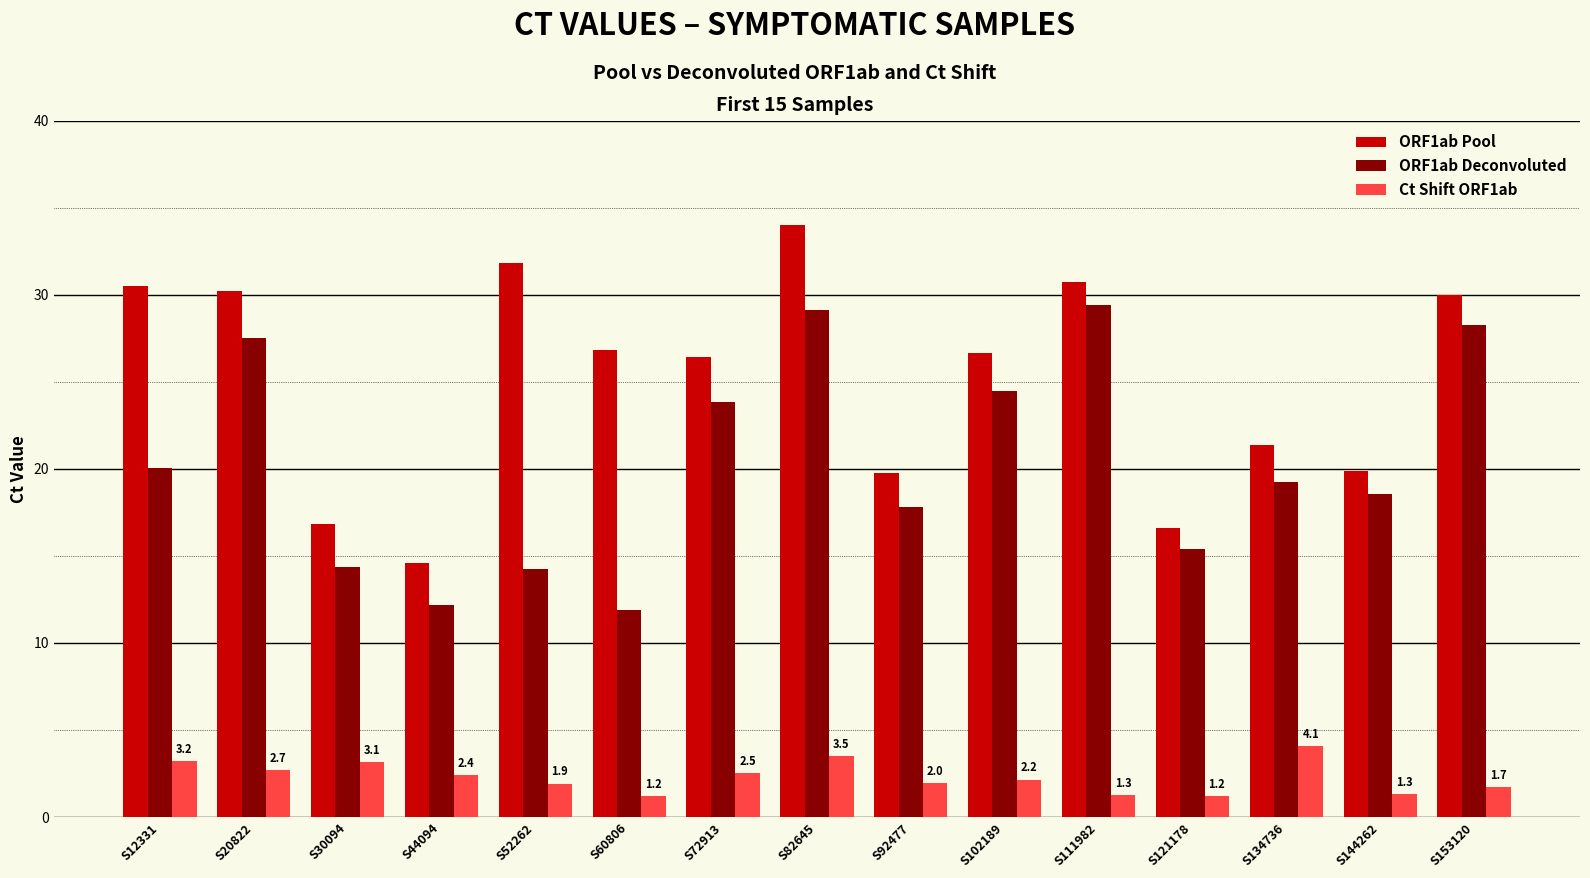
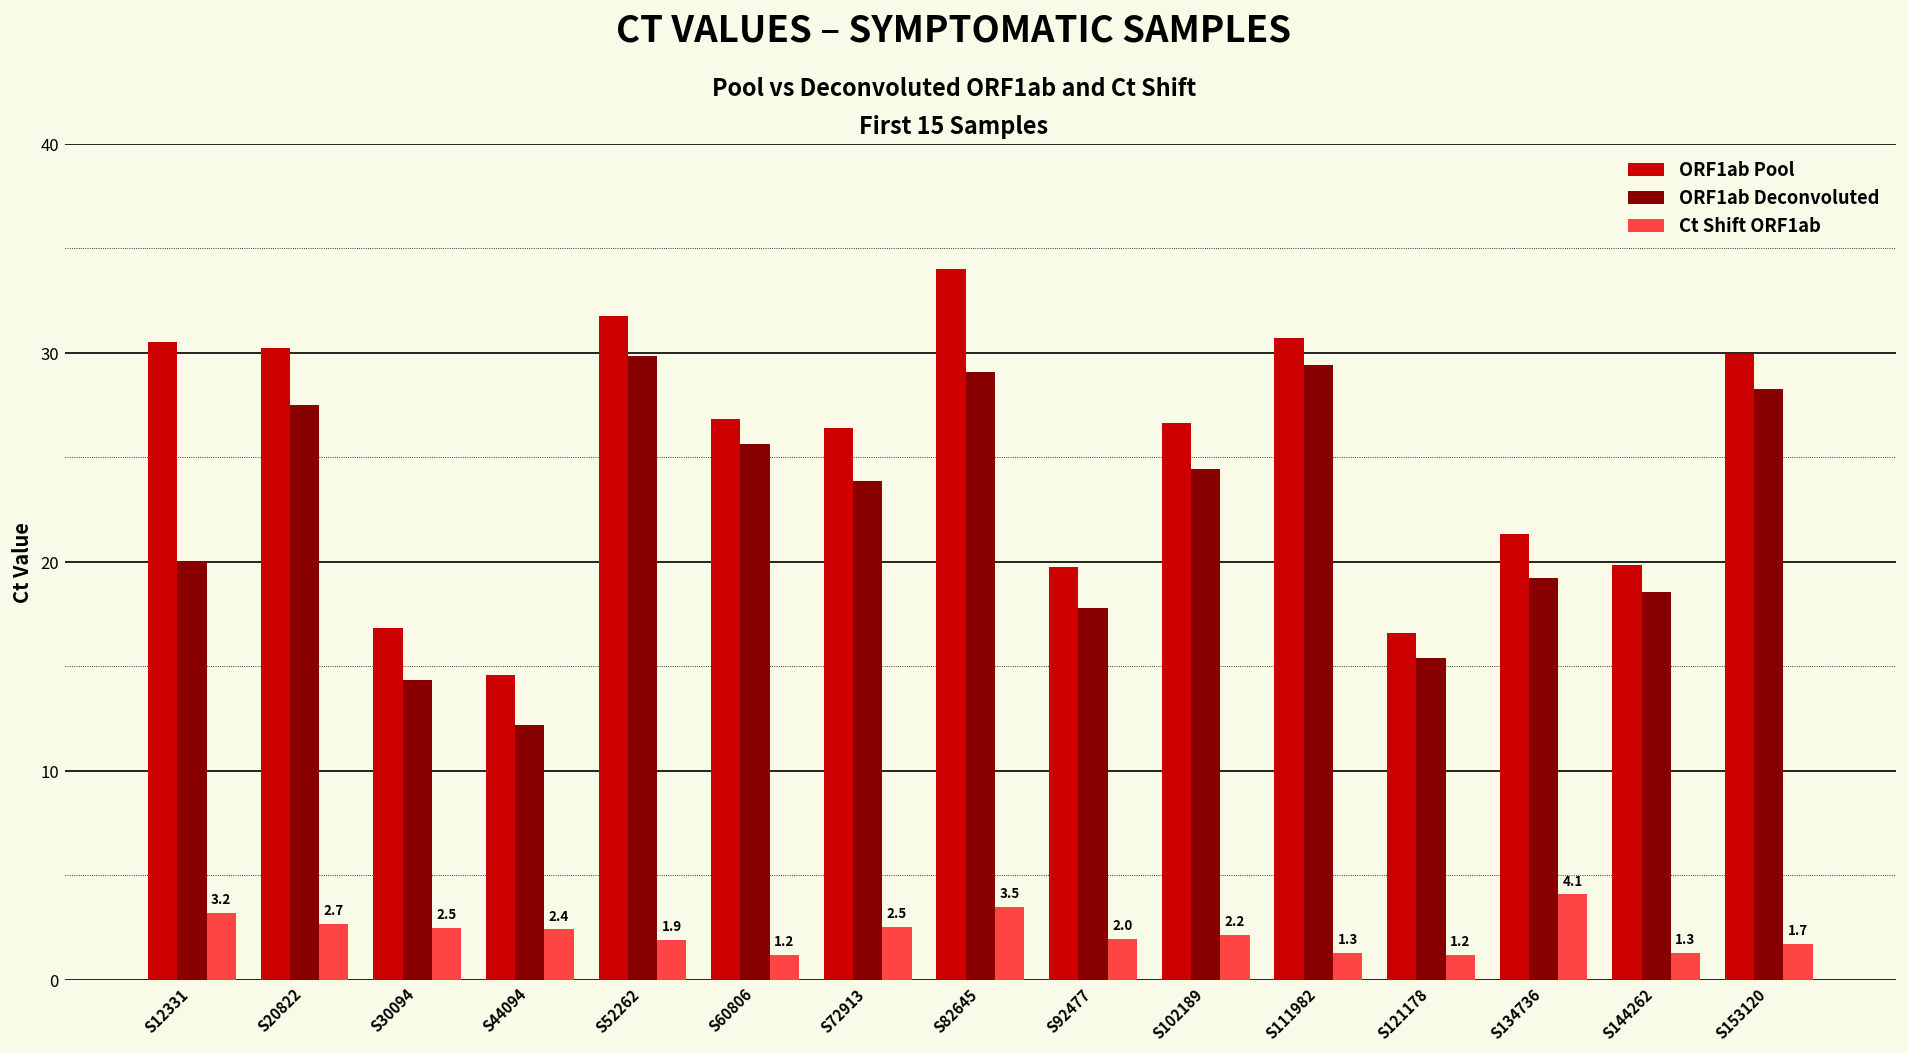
Ct Shift ORF1ab, S30094: 3.1 -> 2.5
ORF1ab Deconvoluted, S52262: 14.2 -> 29.9
ORF1ab Deconvoluted, S60806: 11.9 -> 25.6
